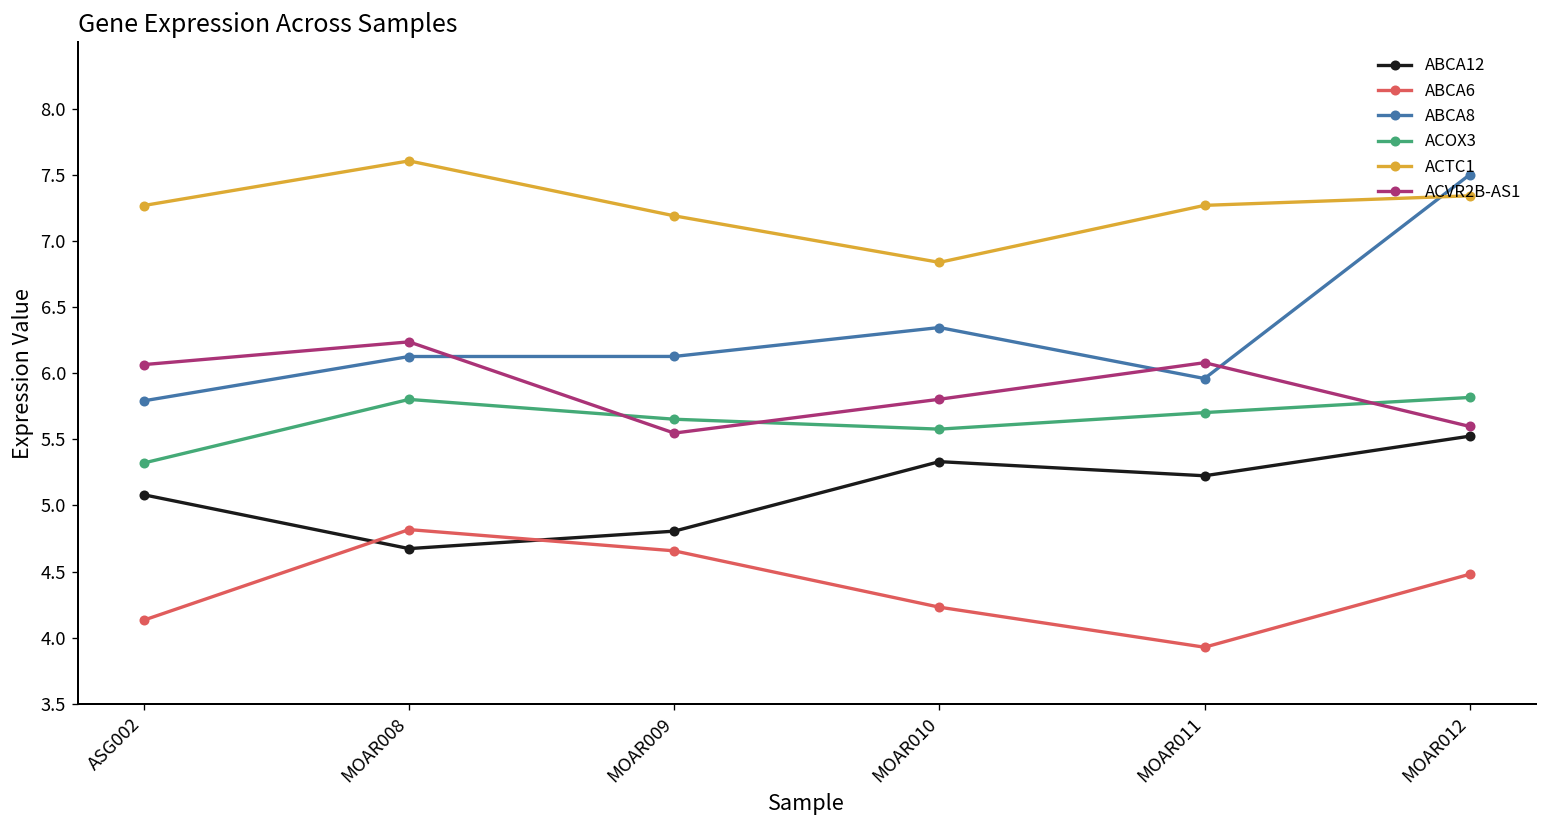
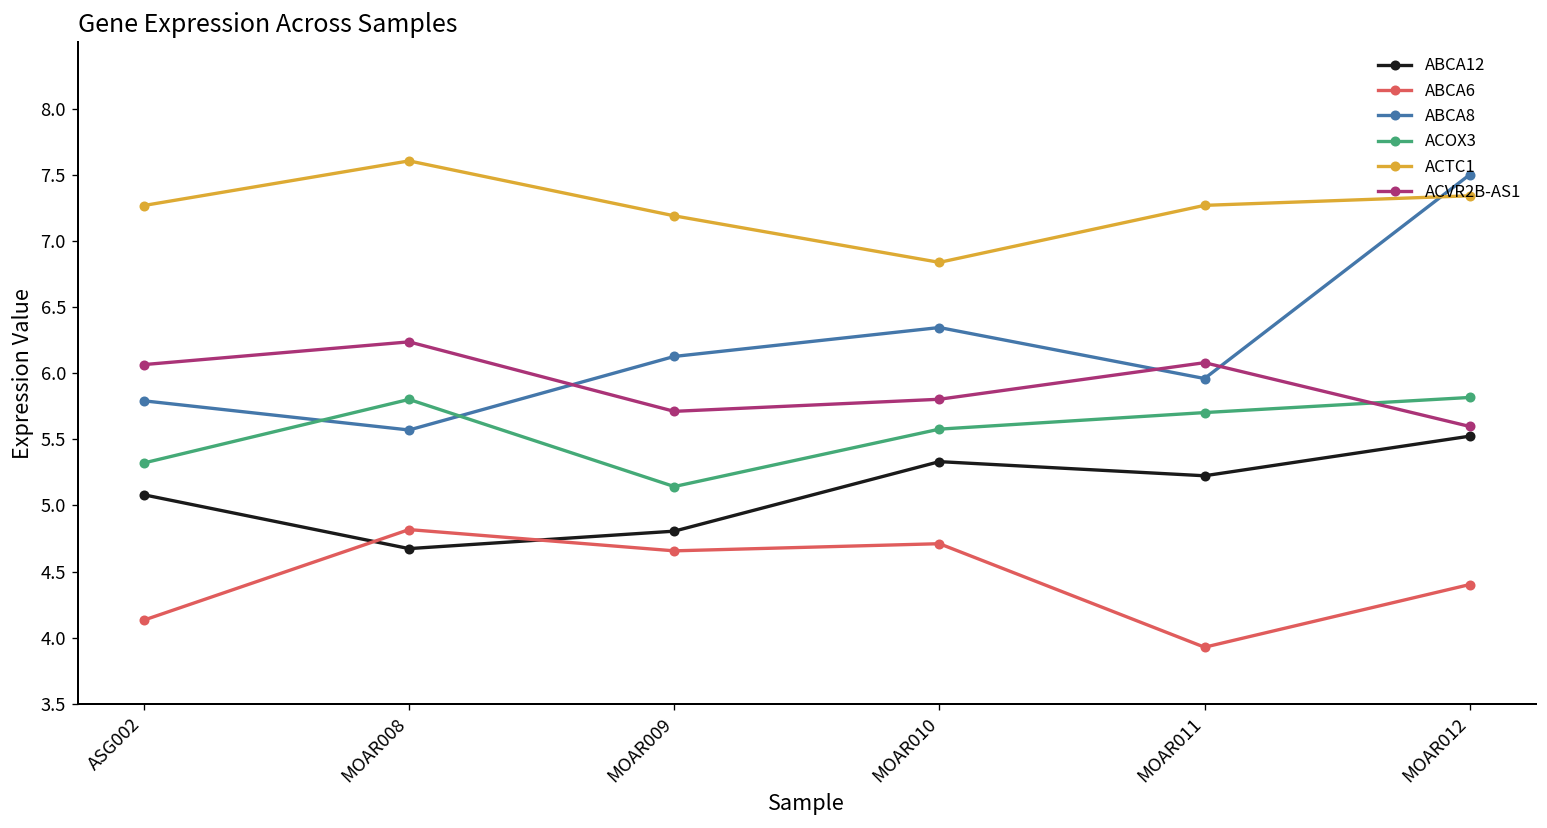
ABCA8, MOAR008: 6.13 -> 5.57
ACOX3, MOAR009: 5.65 -> 5.14
ACVR2B-AS1, MOAR009: 5.55 -> 5.71
ABCA6, MOAR010: 4.23 -> 4.71
ABCA6, MOAR012: 4.48 -> 4.40
